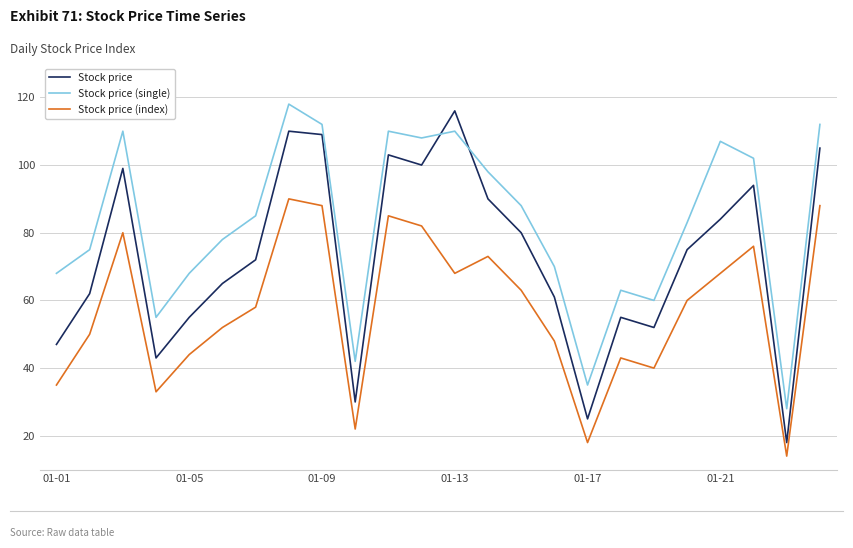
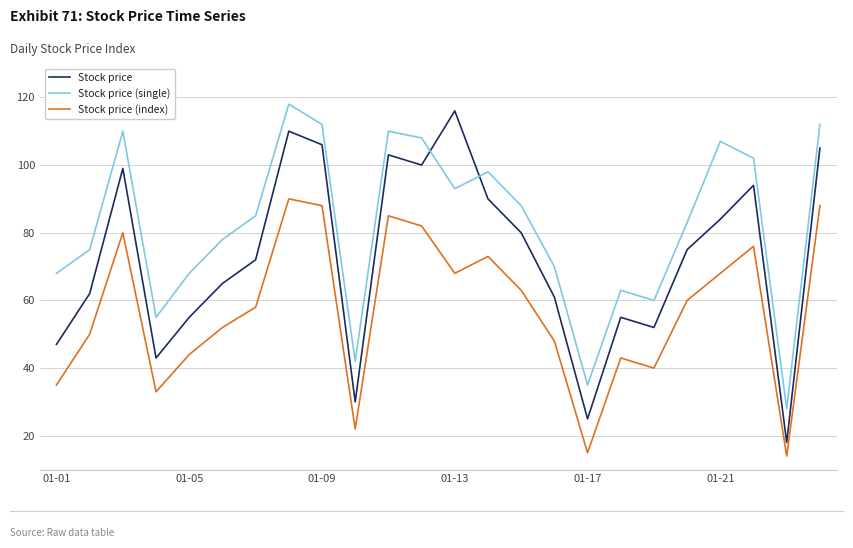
Stock price, 01-09: 109 -> 106
Stock price (single), 01-13: 110 -> 93
Stock price (index), 01-17: 18 -> 15
